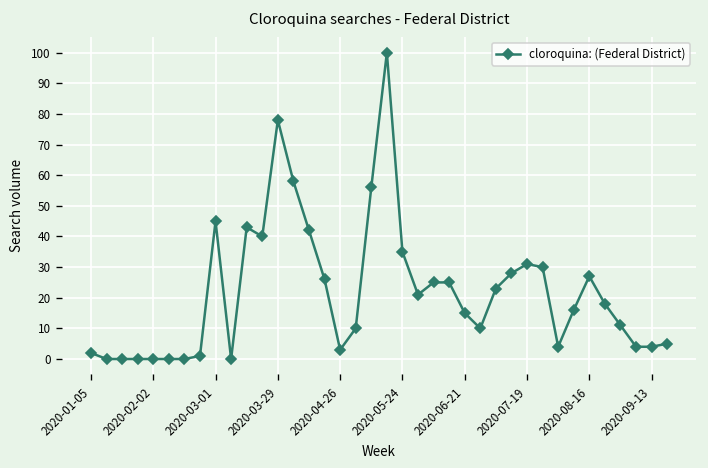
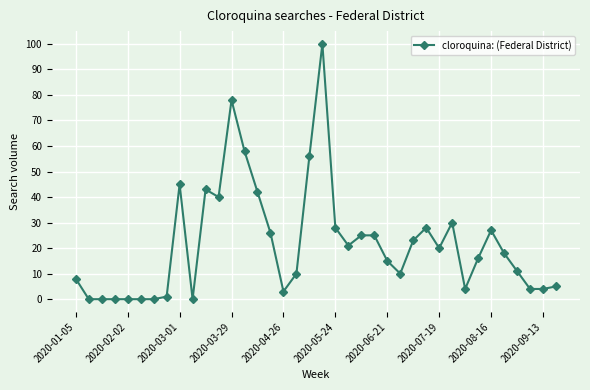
2020-01-05: 2 -> 8
2020-05-24: 35 -> 28
2020-07-19: 31 -> 20
